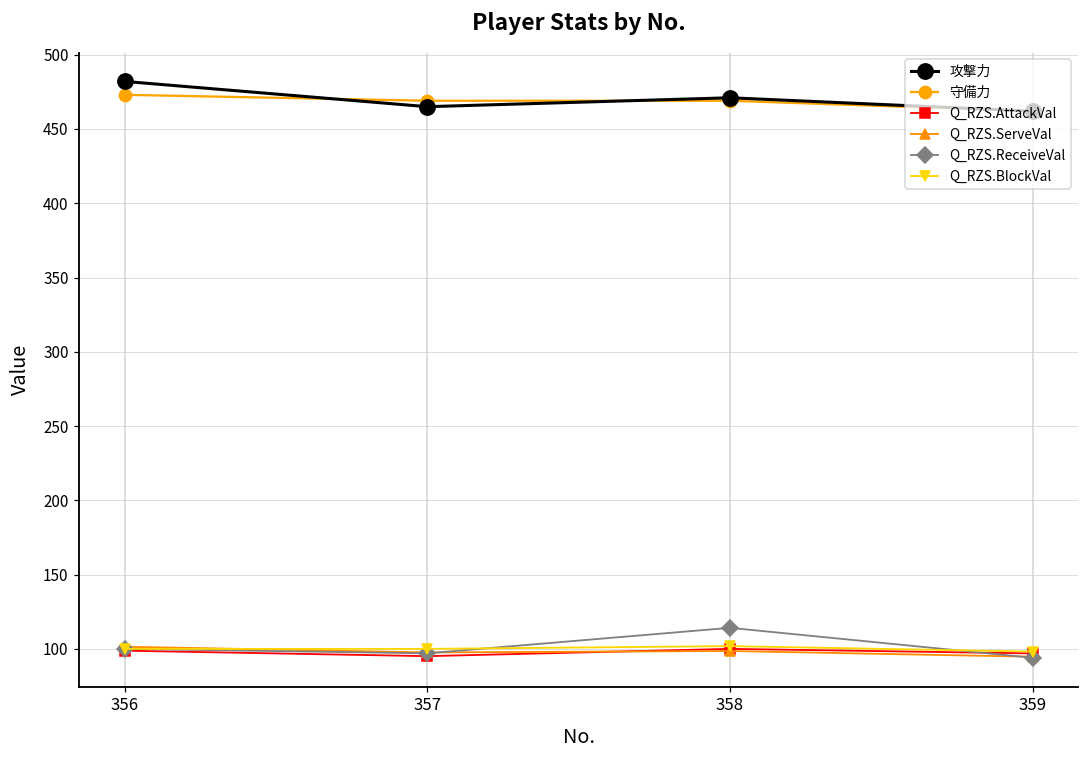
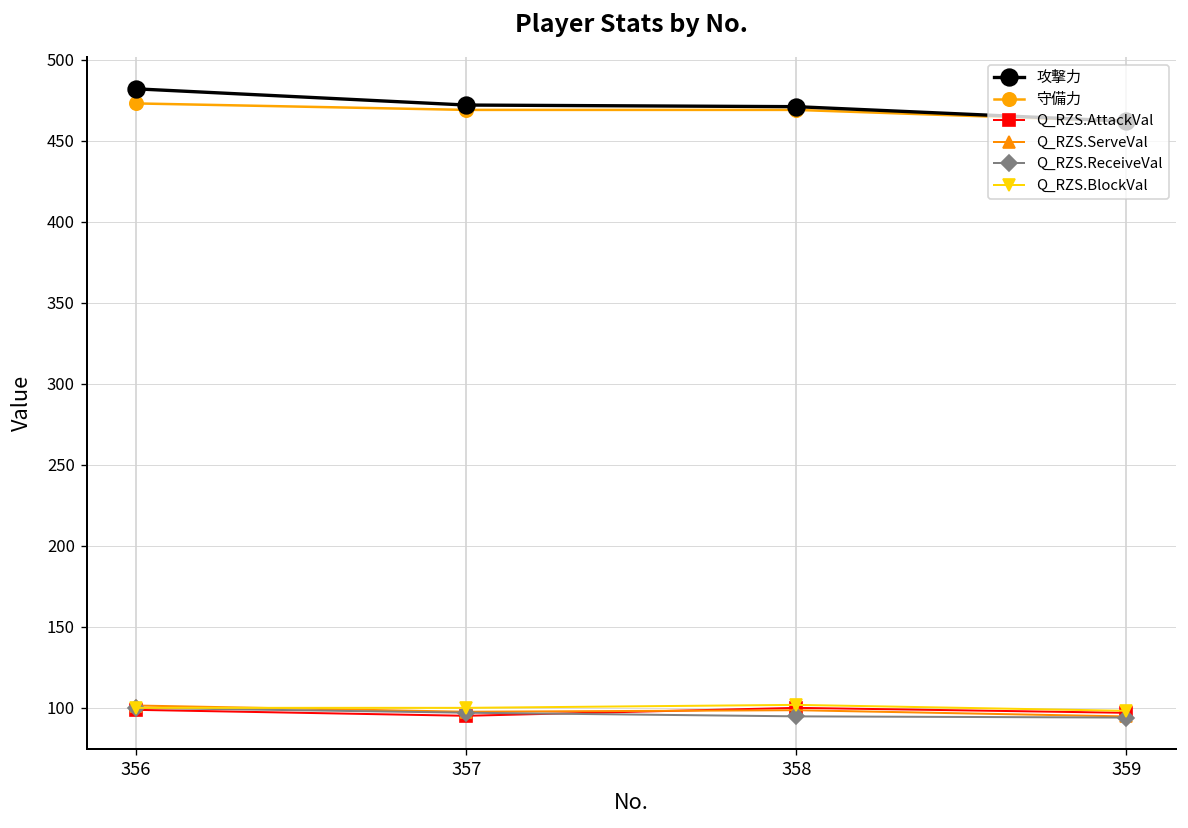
攻撃力, 357: 465 -> 472
Q_RZS.ReceiveVal, 358: 114 -> 95
